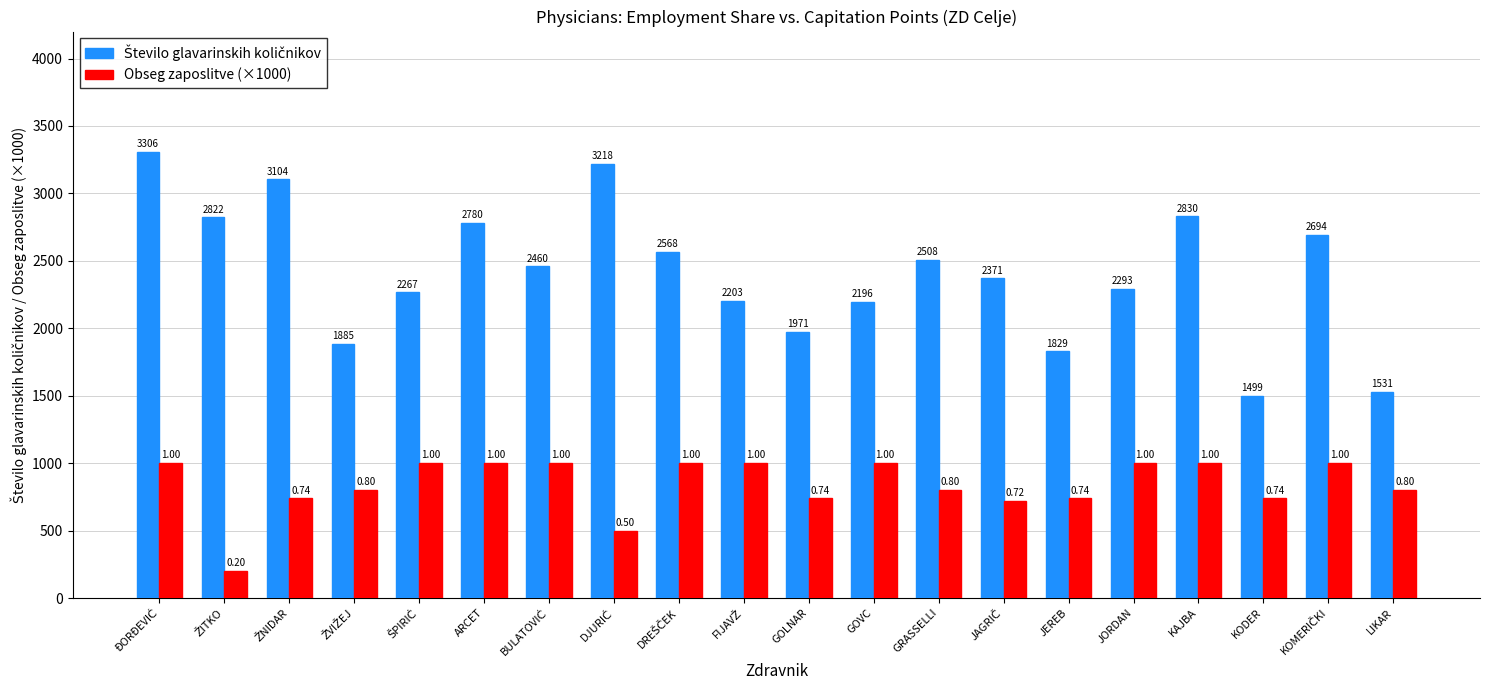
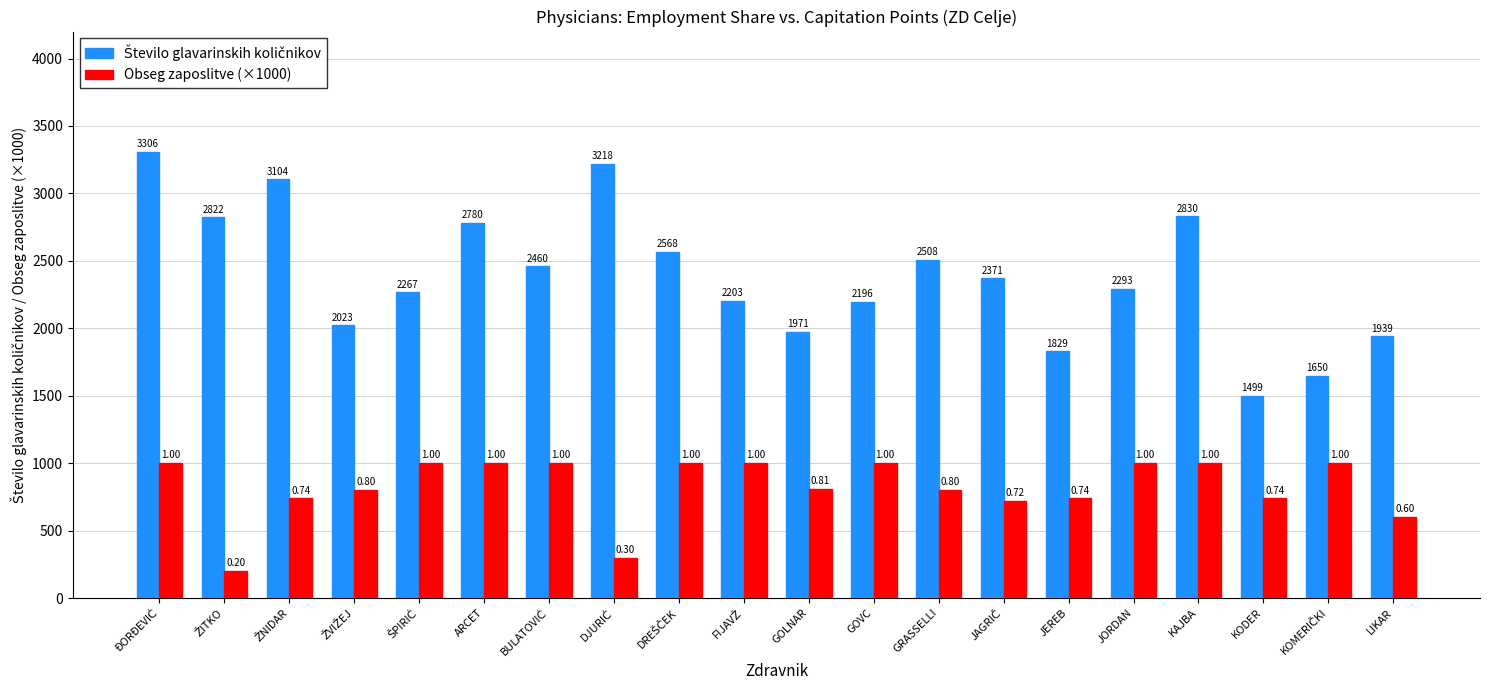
Število glavarinskih količnikov, ŽVIŽEJ: 1885 -> 2023
Obseg zaposlitve (×1000), DJURIĆ: 0.50 -> 0.30
Obseg zaposlitve (×1000), GOLNAR: 0.74 -> 0.81
Število glavarinskih količnikov, KOMERIČKI: 2694 -> 1650
Število glavarinskih količnikov, LIKAR: 1531 -> 1939
Obseg zaposlitve (×1000), LIKAR: 0.80 -> 0.60
